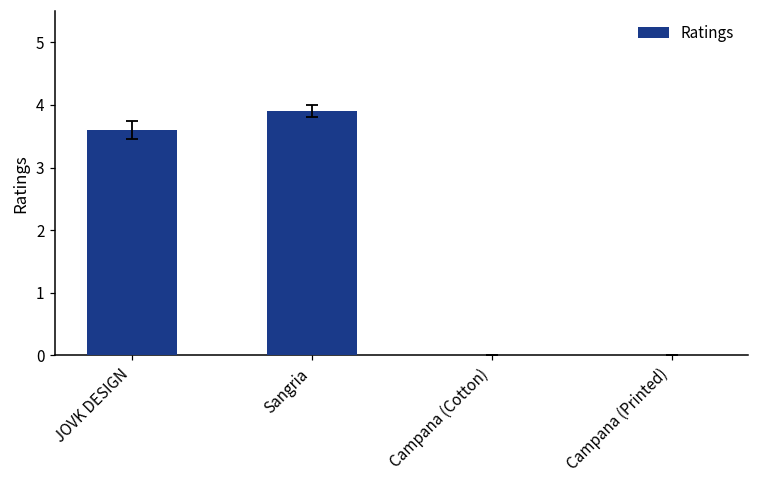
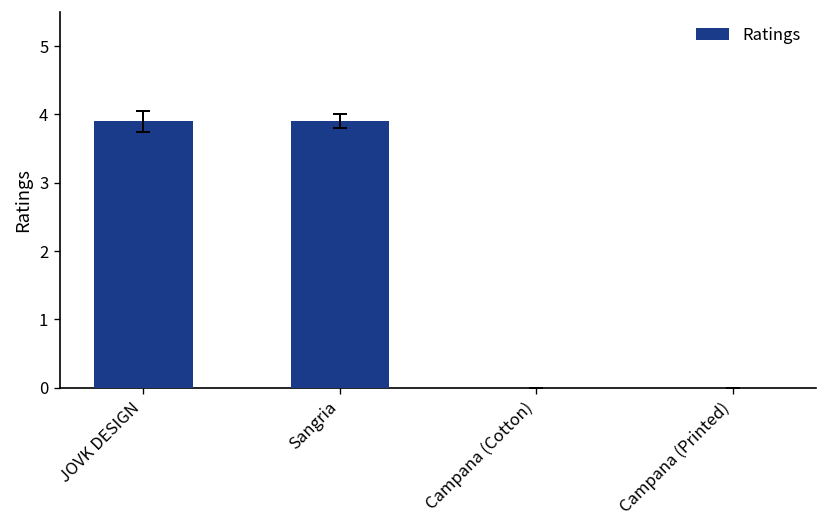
Ratings, JOVK DESIGN: 3.6 -> 3.9
